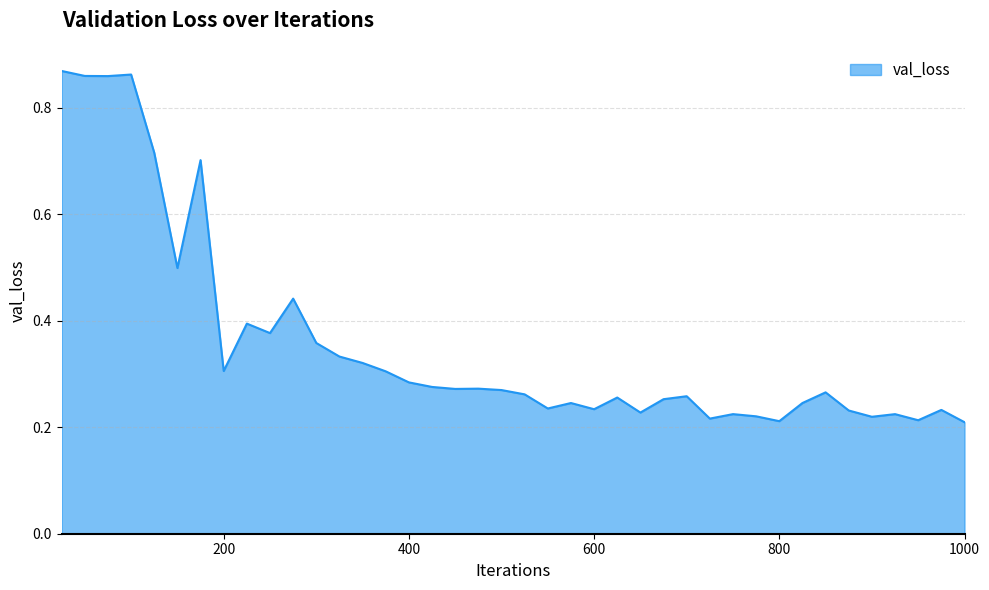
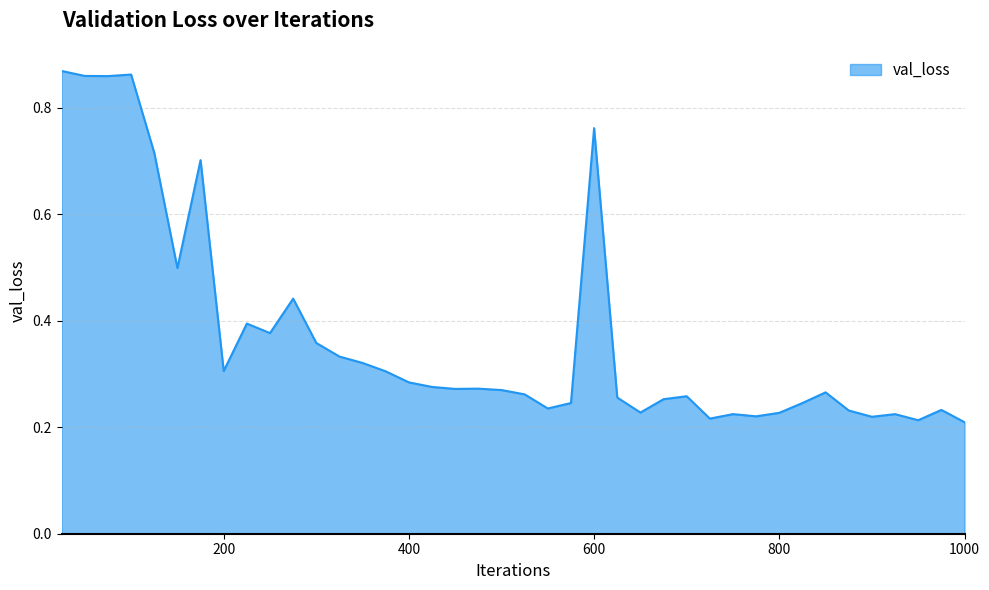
600: 0.23 -> 0.76
800: 0.21 -> 0.23
